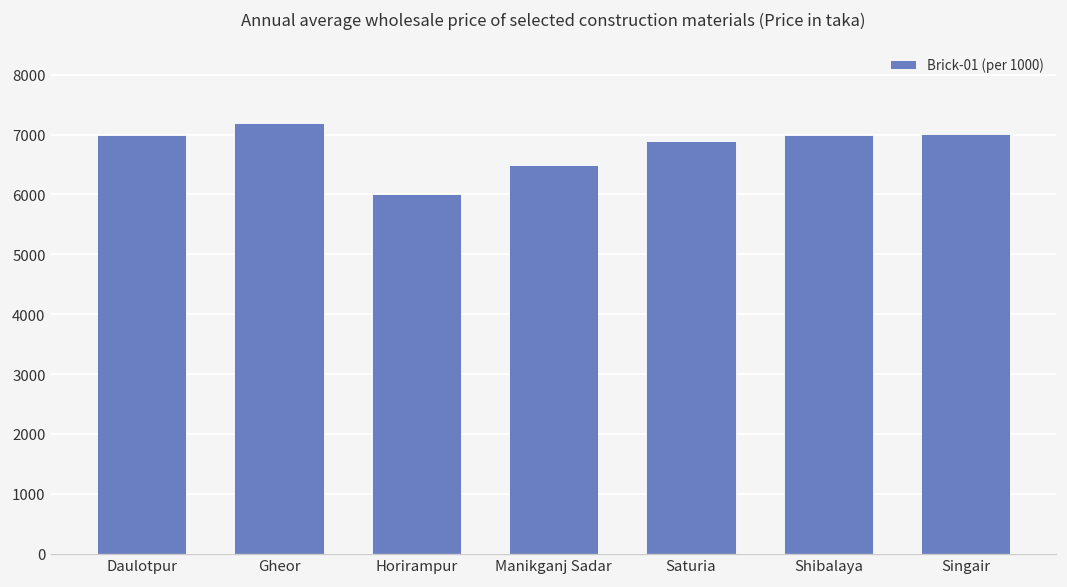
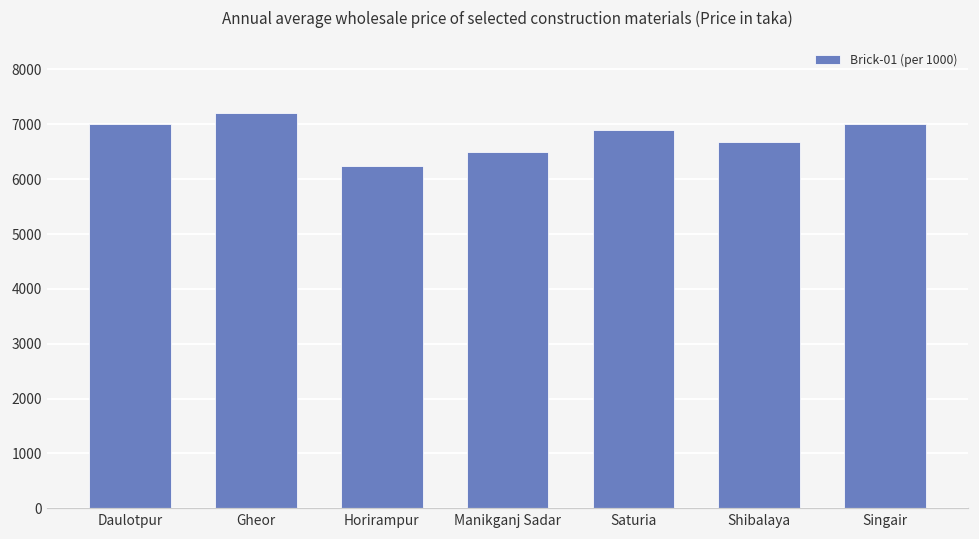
Horirampur: 6000 -> 6200
Shibalaya: 7000 -> 6700
